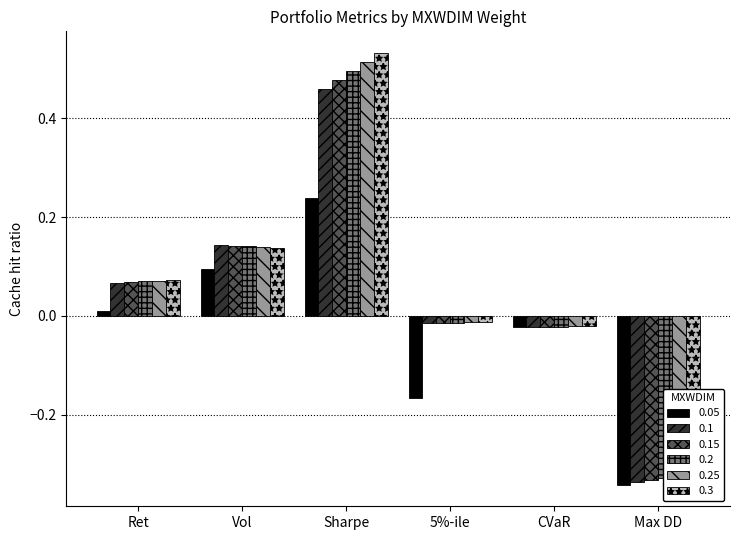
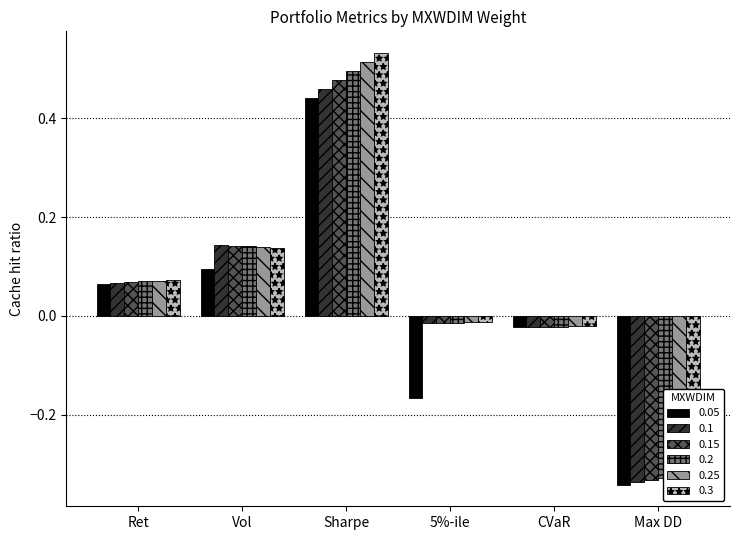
0.05, Ret: 0.01 -> 0.06
0.05, Sharpe: 0.24 -> 0.44
